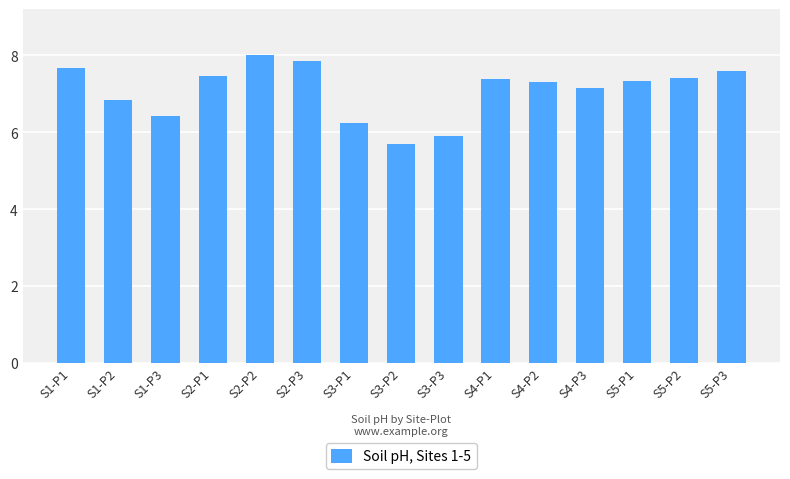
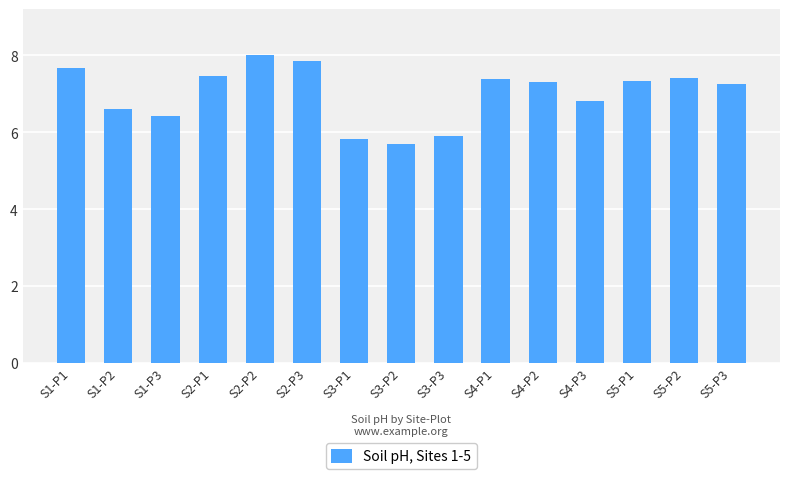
S1-P2: 6.8 -> 6.6
S3-P1: 6.2 -> 5.8
S4-P3: 7.1 -> 6.8
S5-P3: 7.6 -> 7.3
